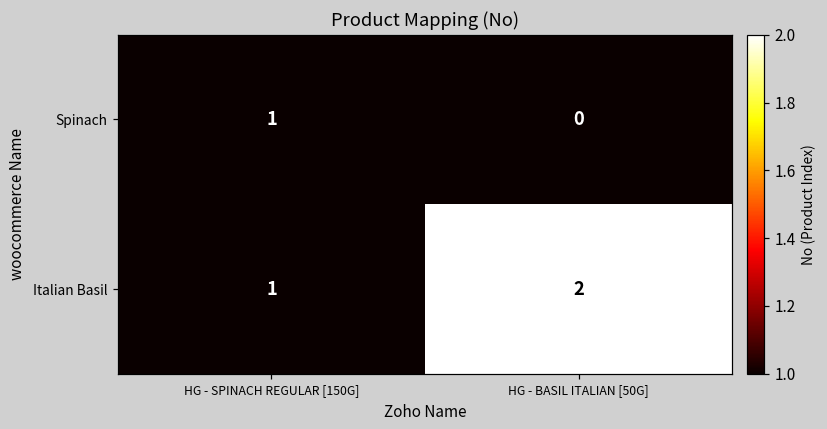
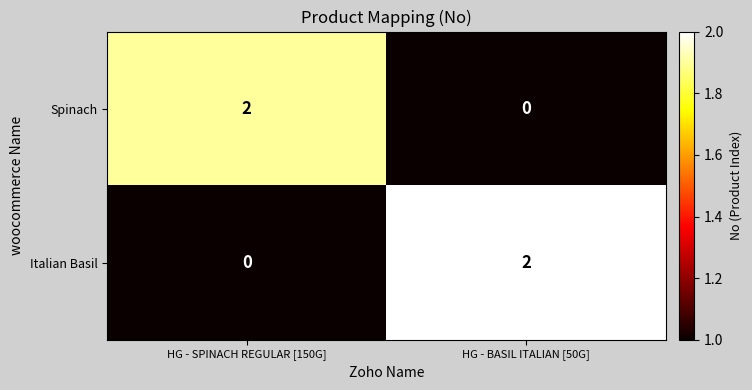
Spinach, HG - SPINACH REGULAR [150G]: 1 -> 2
Italian Basil, HG - SPINACH REGULAR [150G]: 1 -> 0
